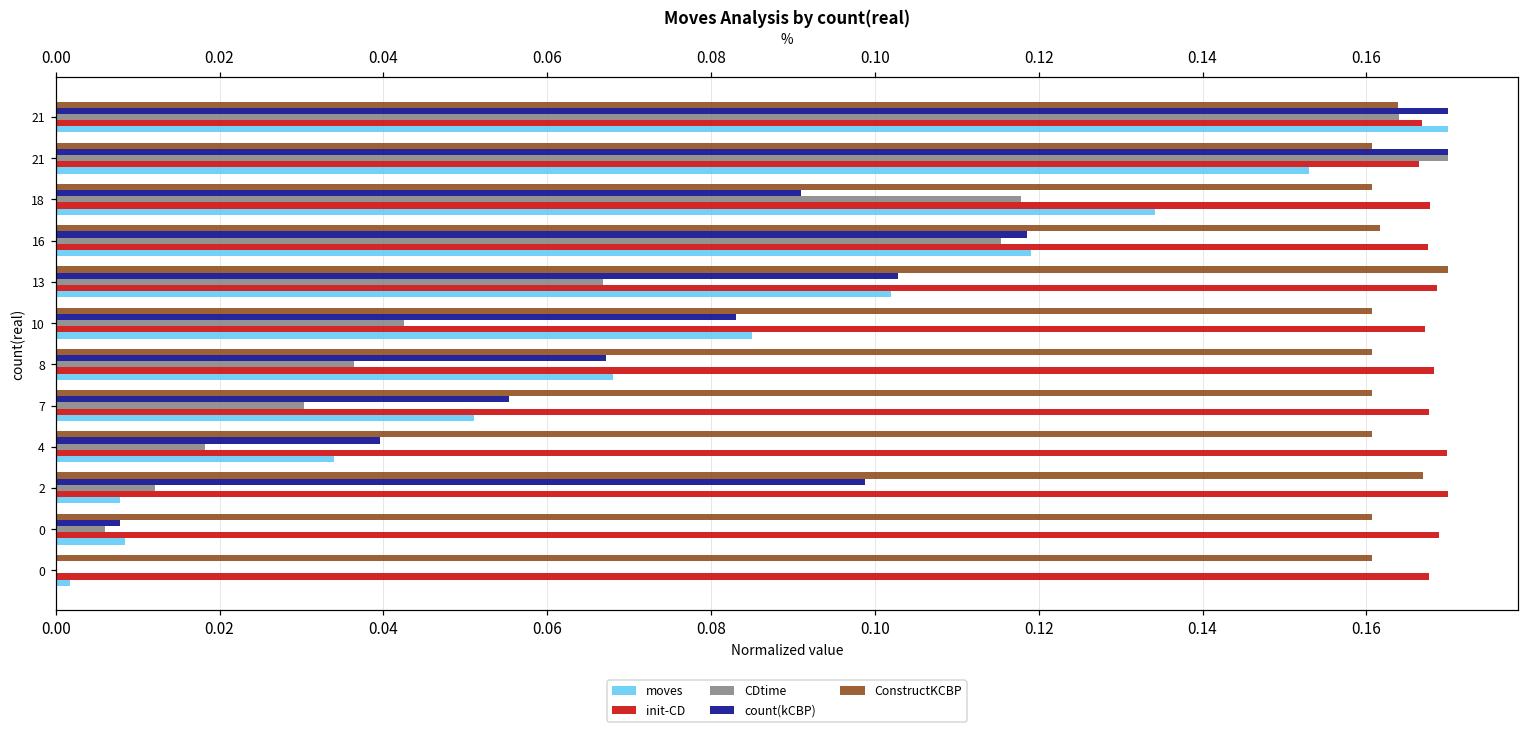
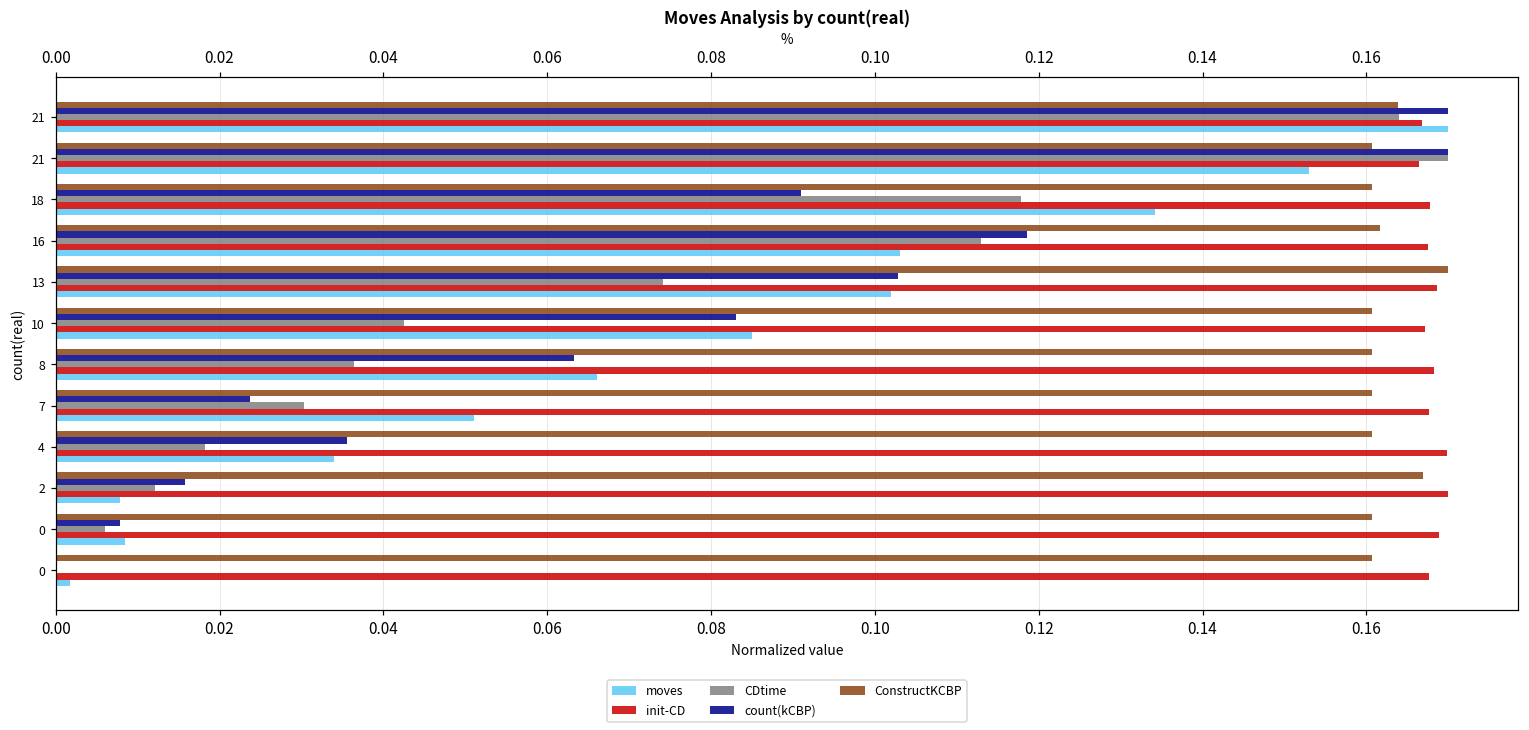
CDtime, 16: 0.115 -> 0.113
moves, 16: 0.119 -> 0.103
CDtime, 13: 0.067 -> 0.074
count(kCBP), 8: 0.067 -> 0.063
moves, 8: 0.068 -> 0.066
count(kCBP), 7: 0.055 -> 0.024
count(kCBP), 4: 0.040 -> 0.036
count(kCBP), 2: 0.099 -> 0.016
